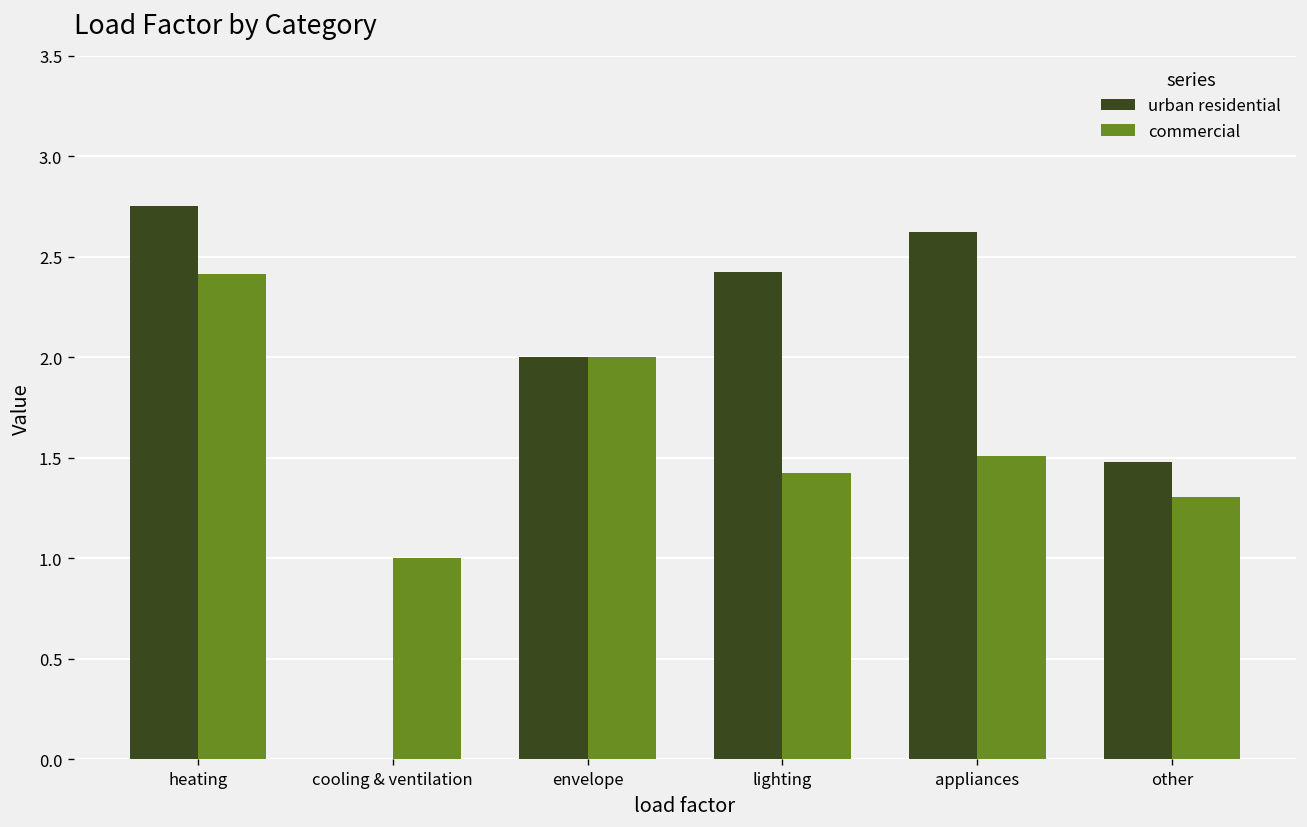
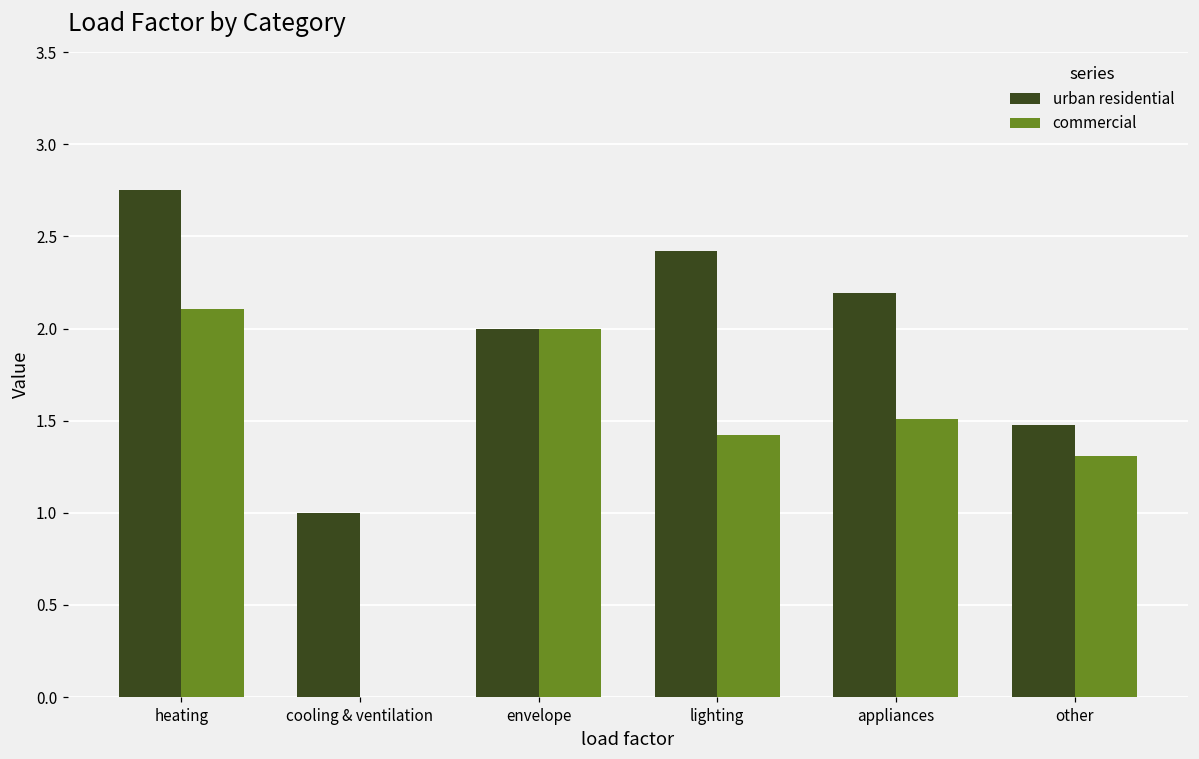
commercial, heating: 2.42 -> 2.11
urban residential, cooling & ventilation: 0 -> 1
commercial, cooling & ventilation: 1 -> 0
urban residential, appliances: 2.63 -> 2.19
